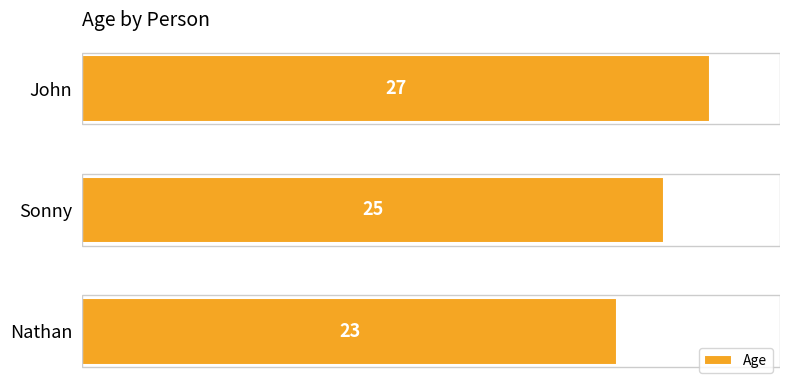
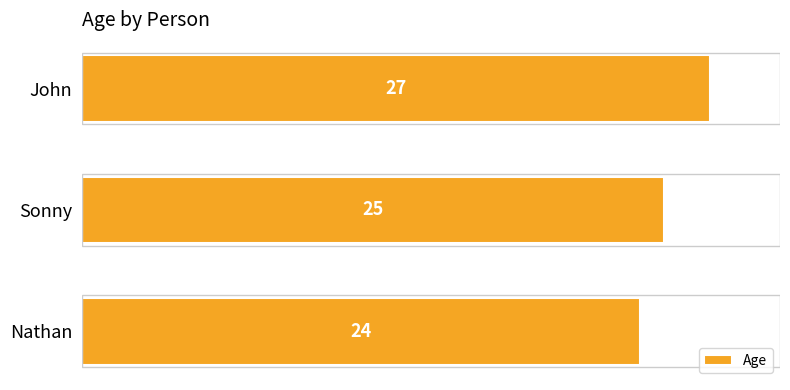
Nathan: 23 -> 24
